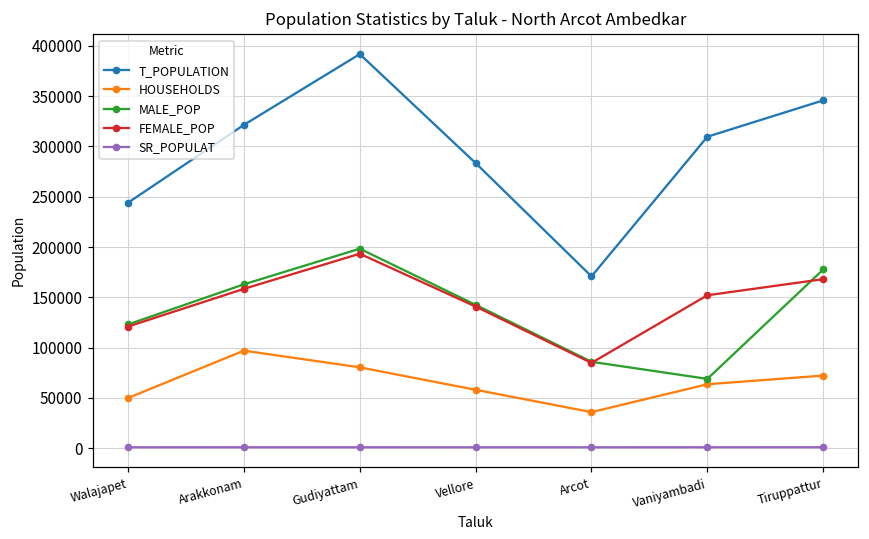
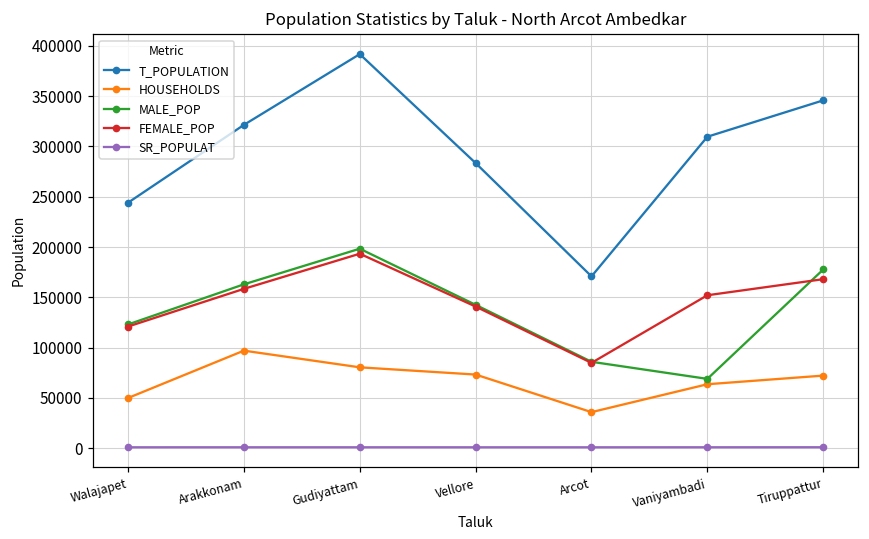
HOUSEHOLDS, Vellore: 60000 -> 70000
